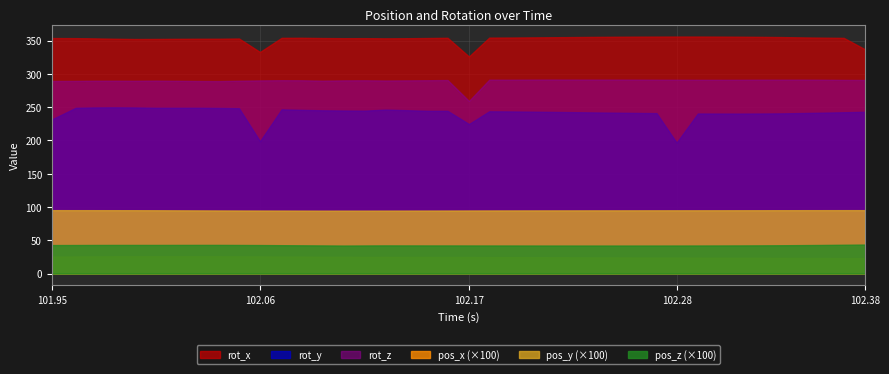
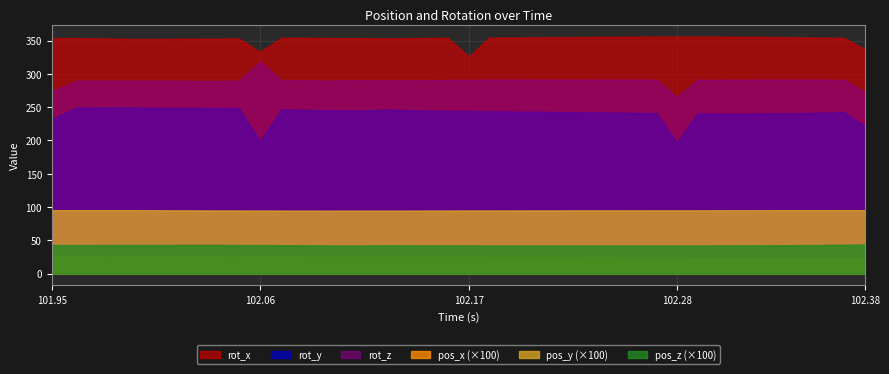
rot_z, 101.95: 290 -> 270
rot_z, 102.06: 290 -> 320
rot_y, 102.17: 220 -> 240
rot_z, 102.17: 260 -> 290
rot_z, 102.28: 290 -> 270
rot_y, 102.38: 240 -> 220
rot_z, 102.38: 290 -> 270
